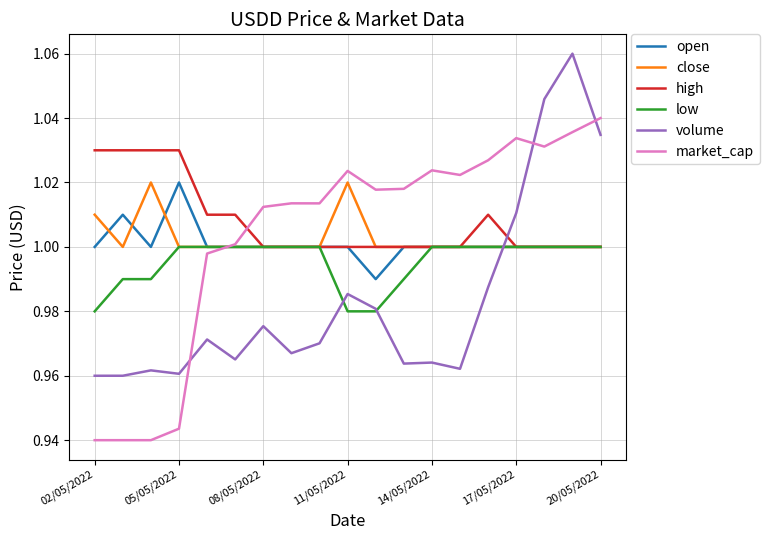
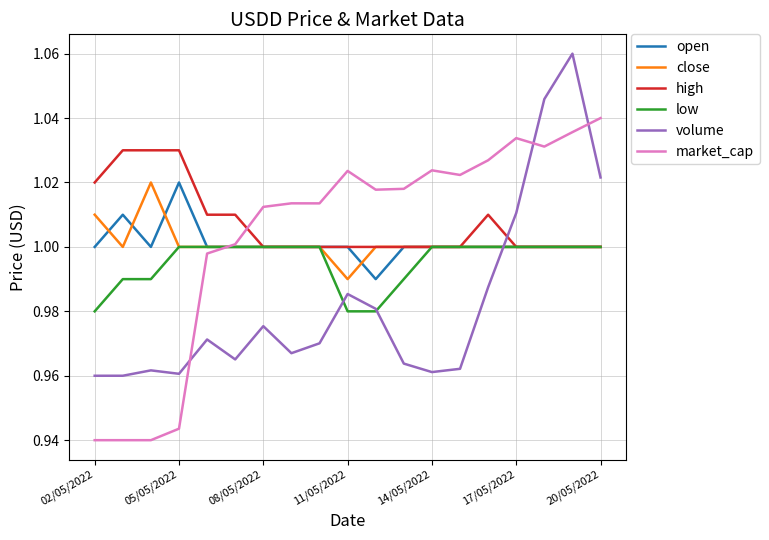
high, 02/05/2022: 1.03 -> 1.02
close, 11/05/2022: 1.02 -> 0.99
volume, 14/05/2022: 0.964 -> 0.961
volume, 20/05/2022: 1.035 -> 1.022
